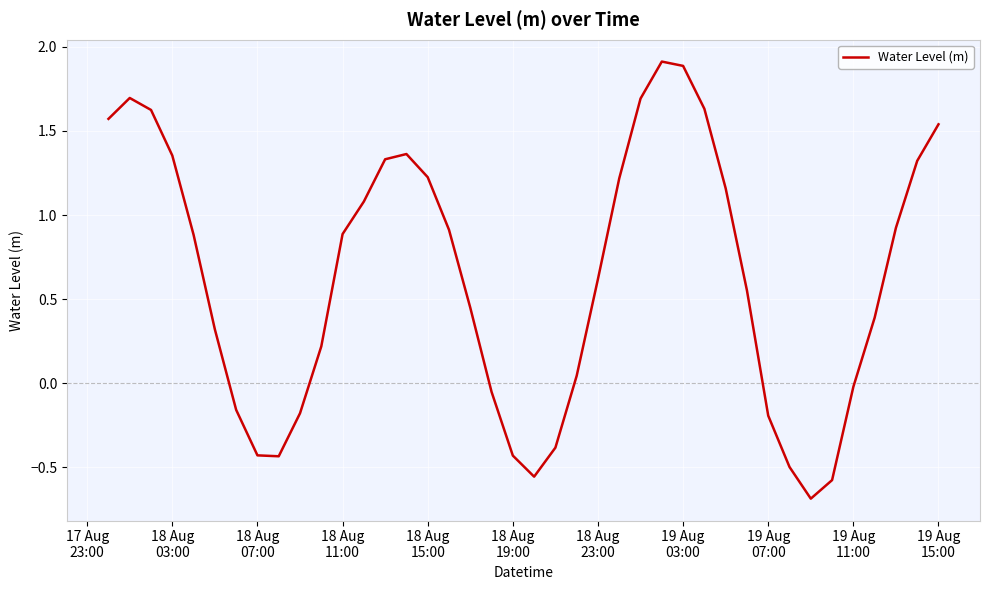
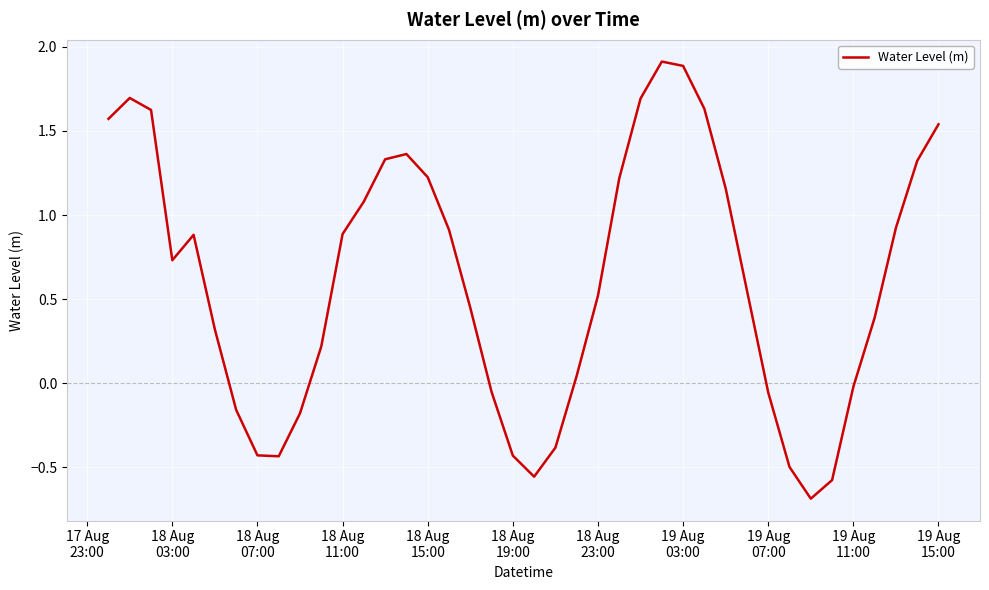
18 Aug 03:00: 1.35 -> 0.73
18 Aug 23:00: 0.62 -> 0.52
19 Aug 07:00: -0.19 -> -0.05
